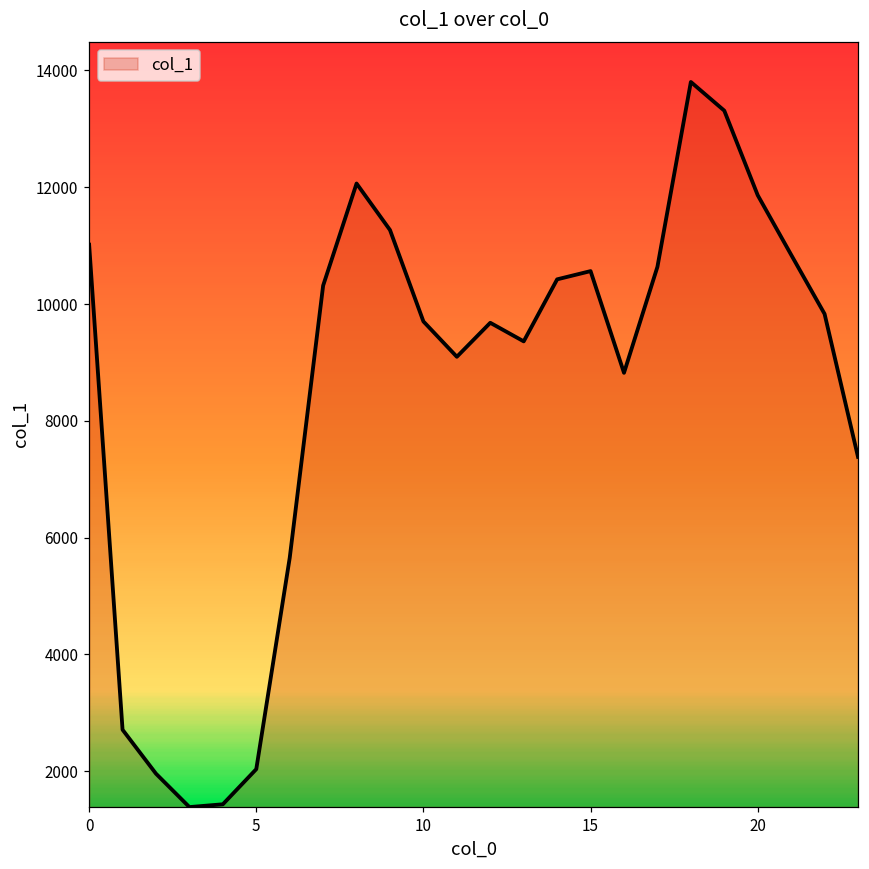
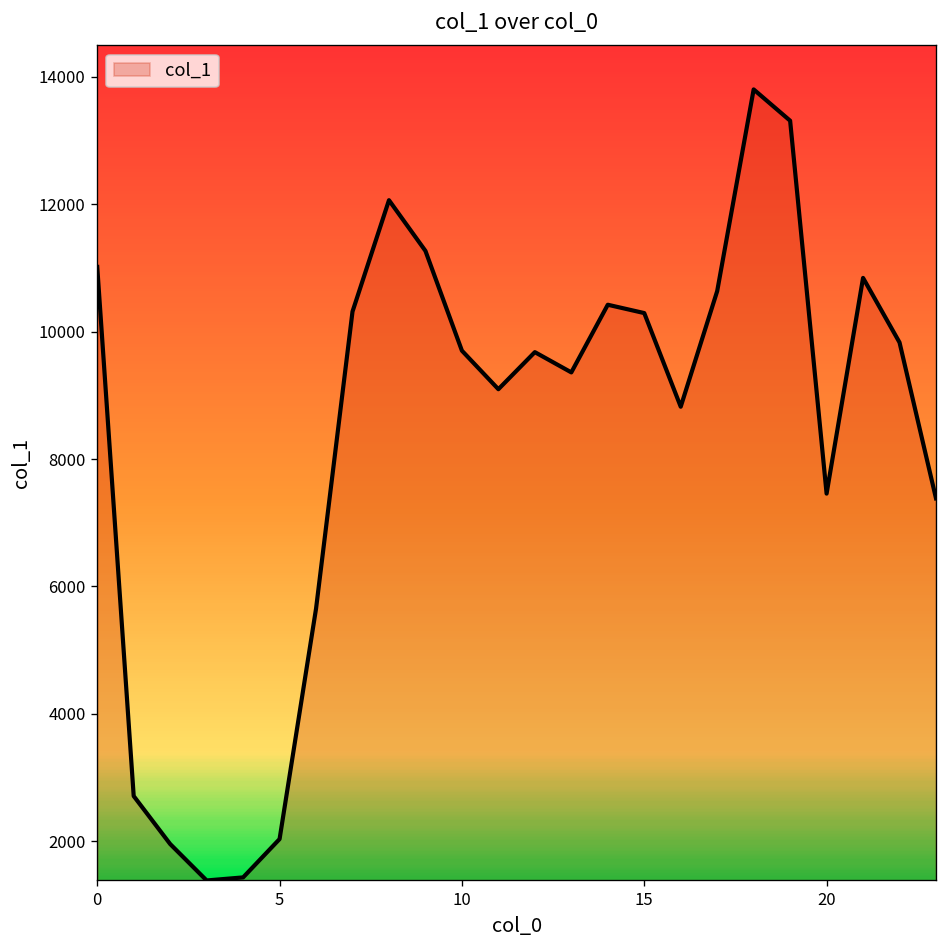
15: 10600 -> 10300
20: 11900 -> 7500
